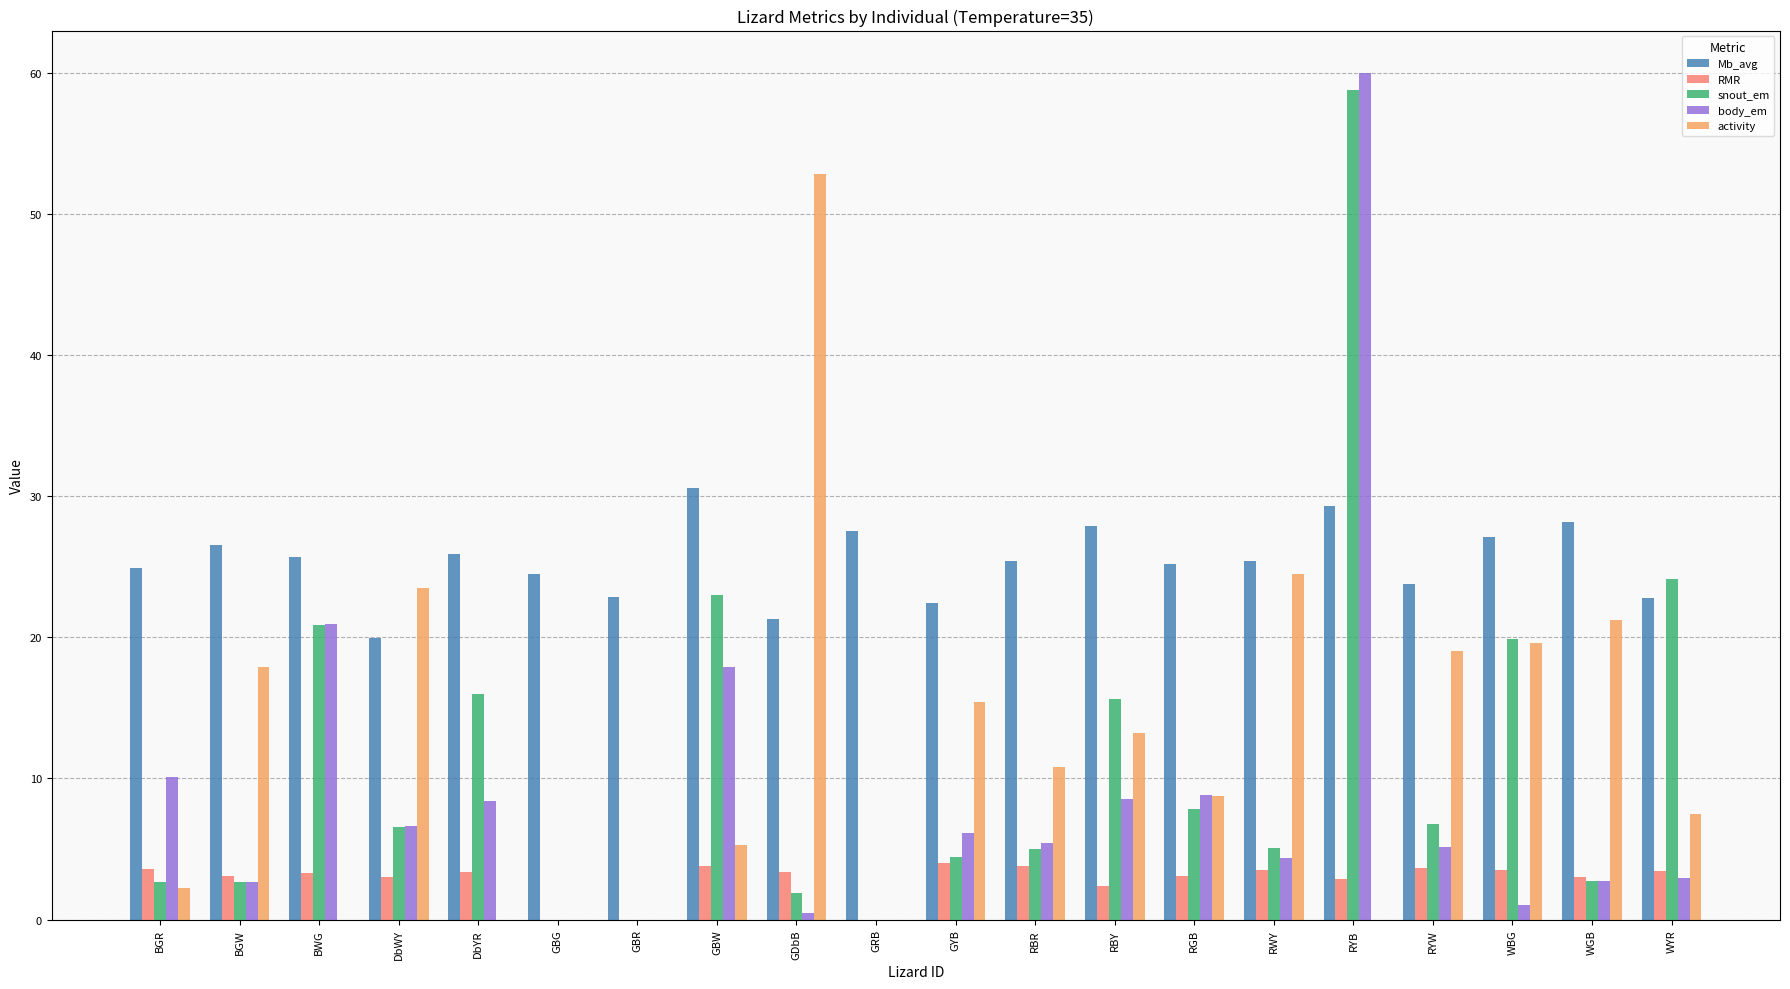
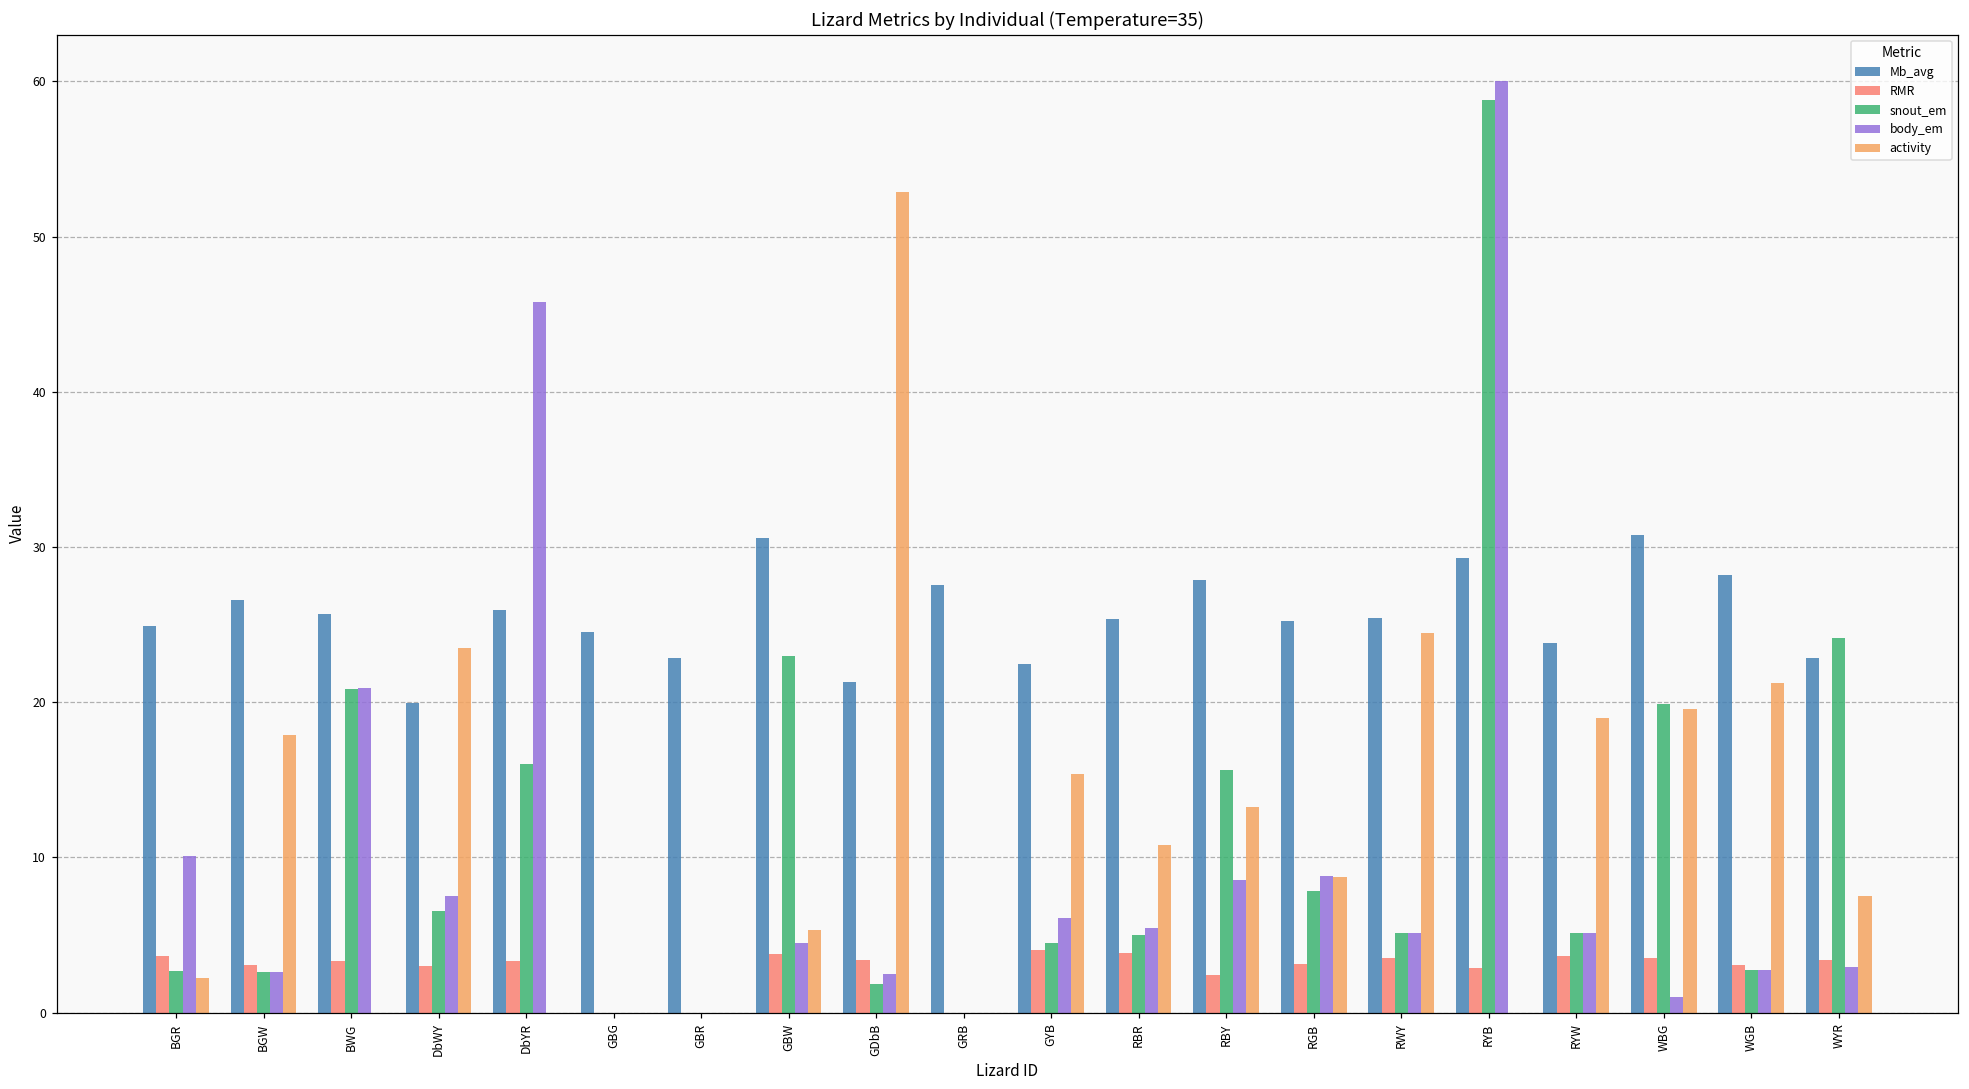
body_em, DbWY: 6.6 -> 7.5
body_em, DbYR: 8.4 -> 45.8
body_em, GBW: 17.9 -> 4.5
body_em, GDbB: 0.5 -> 2.5
body_em, RWY: 4.4 -> 5.1
snout_em, RYW: 6.8 -> 5.1
Mb_avg, WBG: 27.1 -> 30.8
